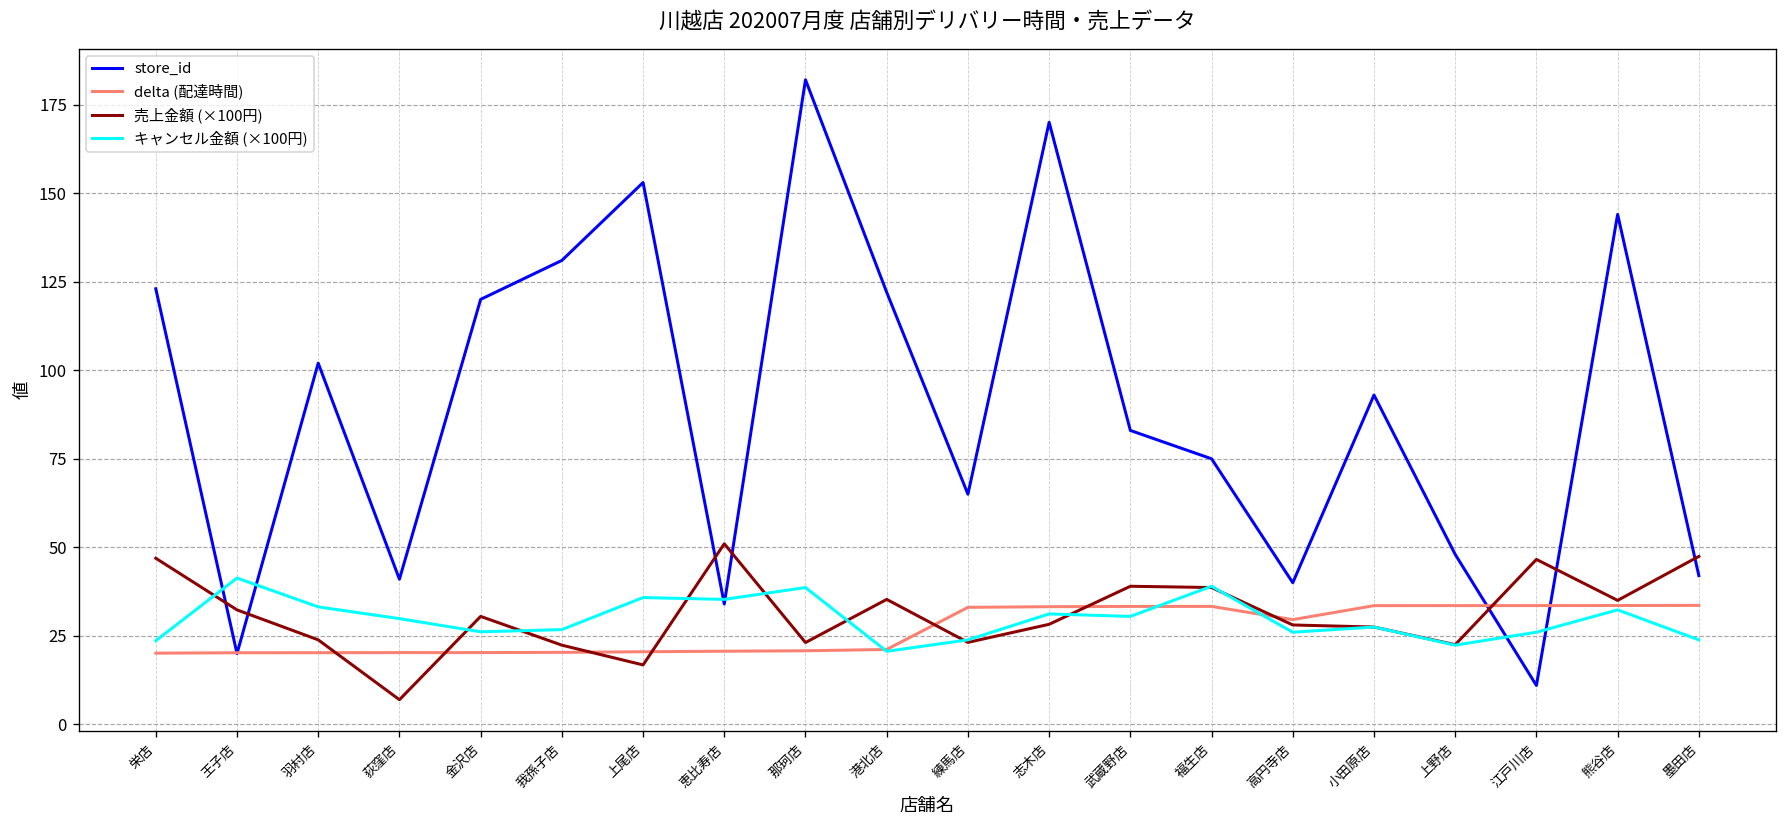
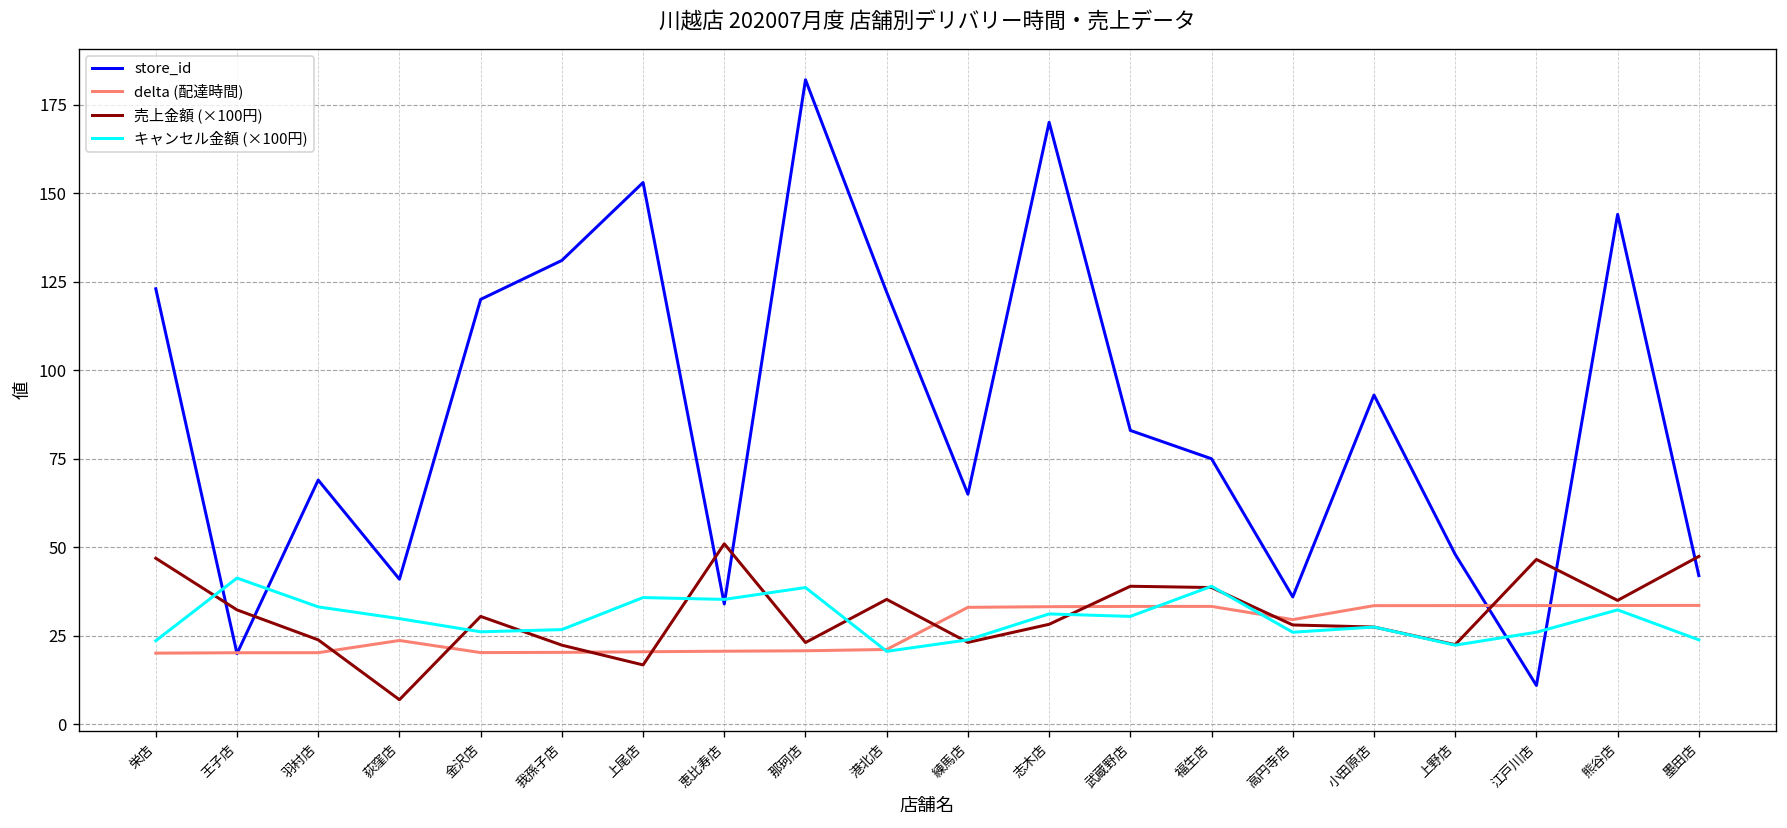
store_id, 羽村店: 102 -> 69
delta (配達時間), 荻窪店: 20 -> 24
store_id, 高円寺店: 40 -> 36
